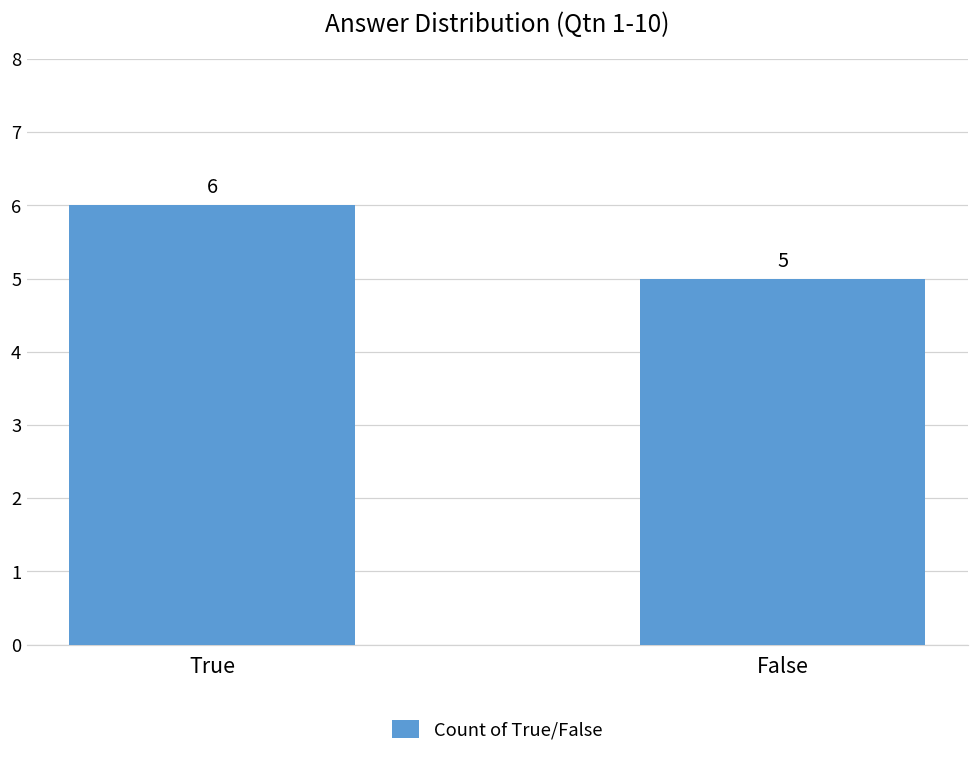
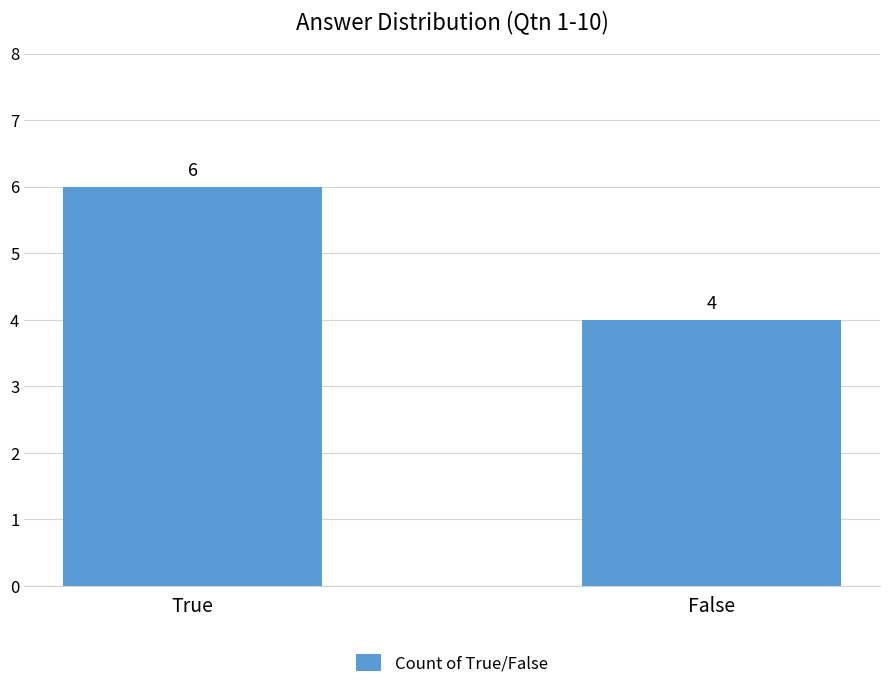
False: 5 -> 4
